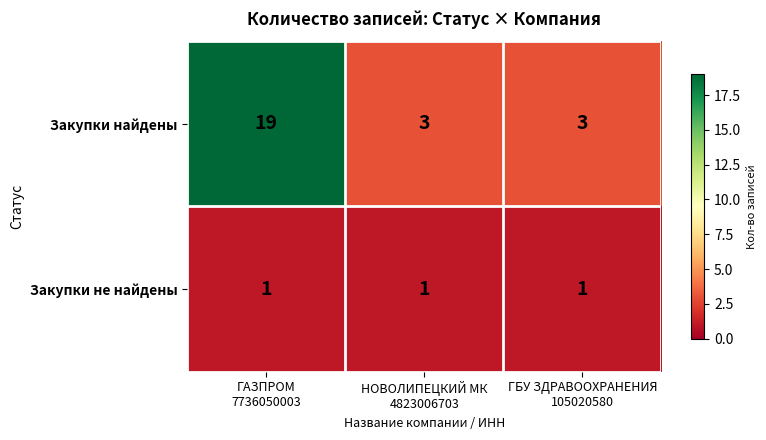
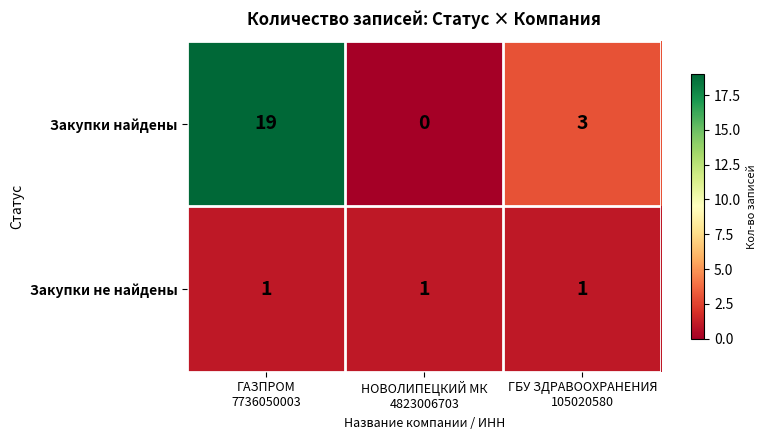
Закупки найдены, НОВОЛИПЕЦКИЙ МК 4823006703: 3 -> 0
